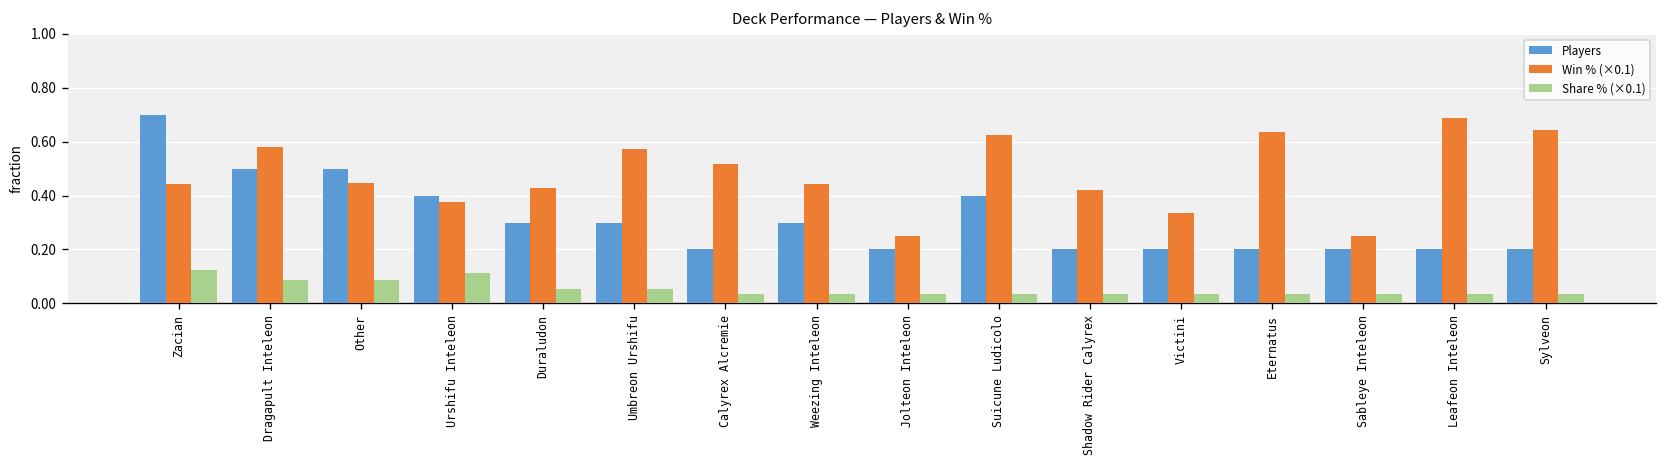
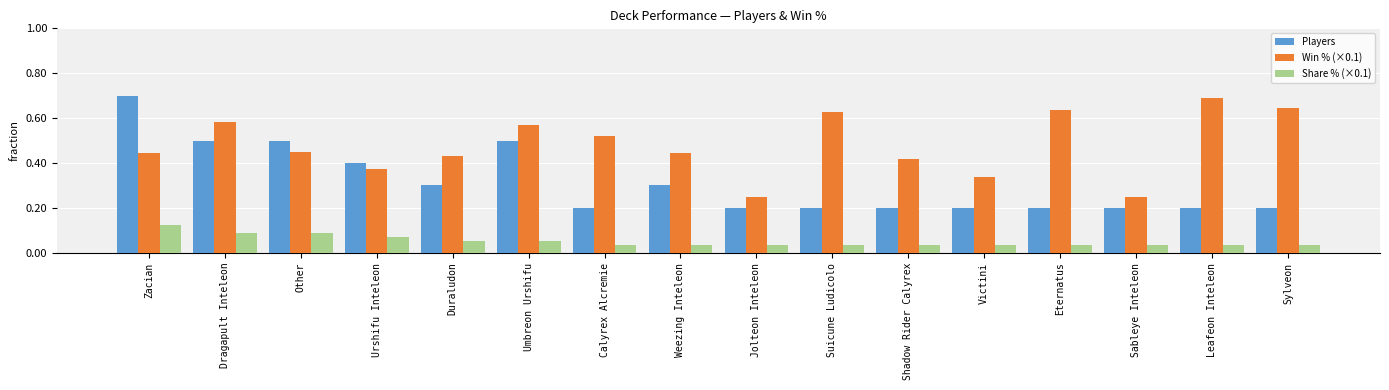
Share % (×0.1), Urshifu Inteleon: 0.11 -> 0.07
Players, Umbreon Urshifu: 0.30 -> 0.50
Players, Suicune Ludicolo: 0.40 -> 0.20
